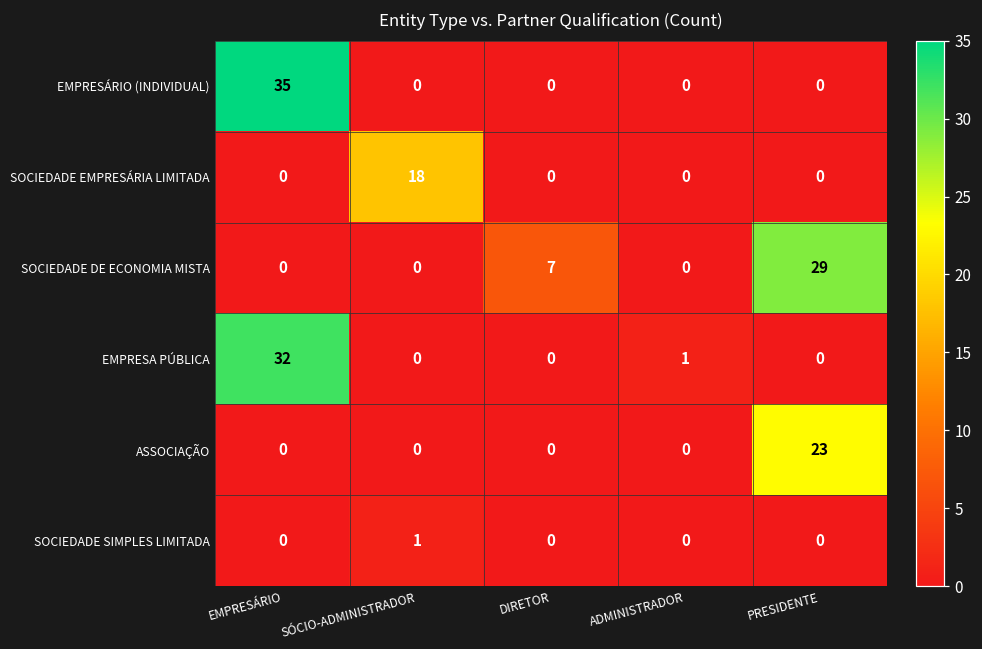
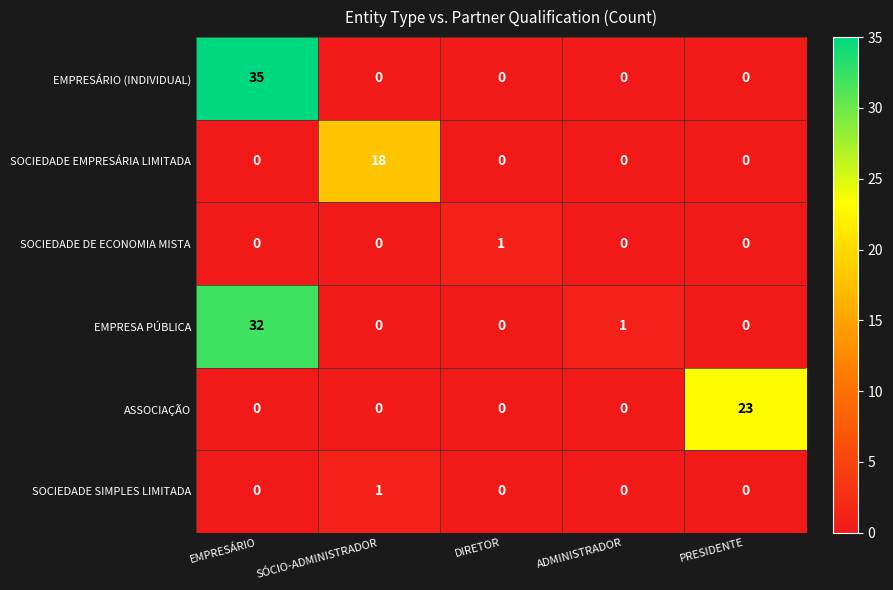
SOCIEDADE DE ECONOMIA MISTA, DIRETOR: 7 -> 1
SOCIEDADE DE ECONOMIA MISTA, PRESIDENTE: 29 -> 0
